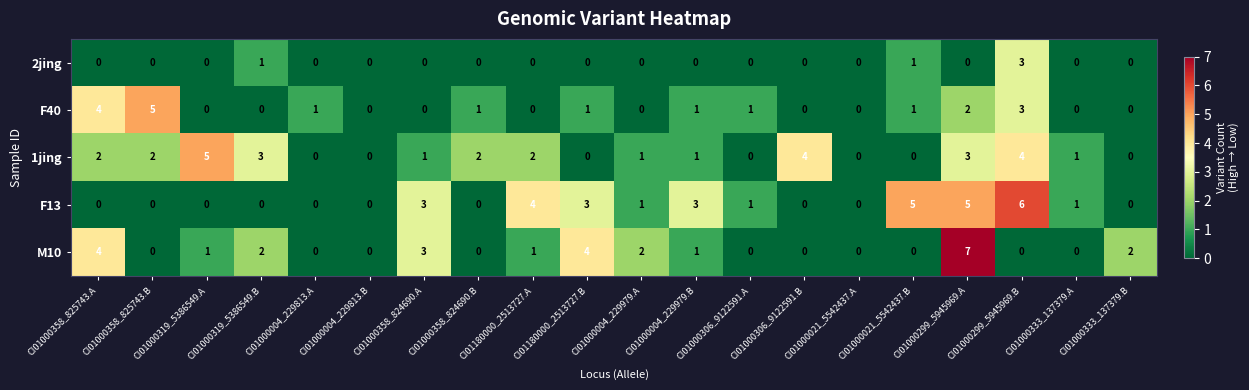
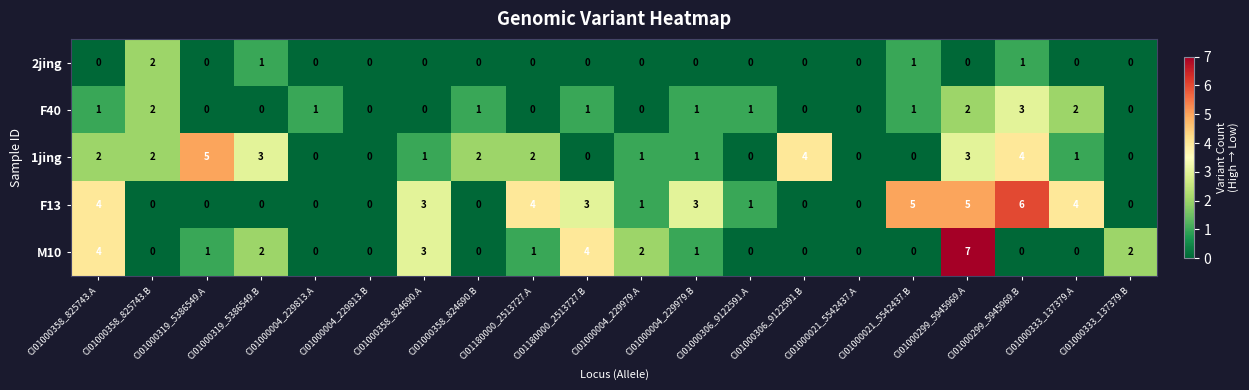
2jing, CI01000358_825743.B: 0 -> 2
2jing, CI01000299_5945969.B: 3 -> 1
F40, CI01000358_825743.A: 4 -> 1
F40, CI01000358_825743.B: 5 -> 2
F40, CI01000333_137379.A: 0 -> 2
F13, CI01000358_825743.A: 0 -> 4
F13, CI01000333_137379.A: 1 -> 4
